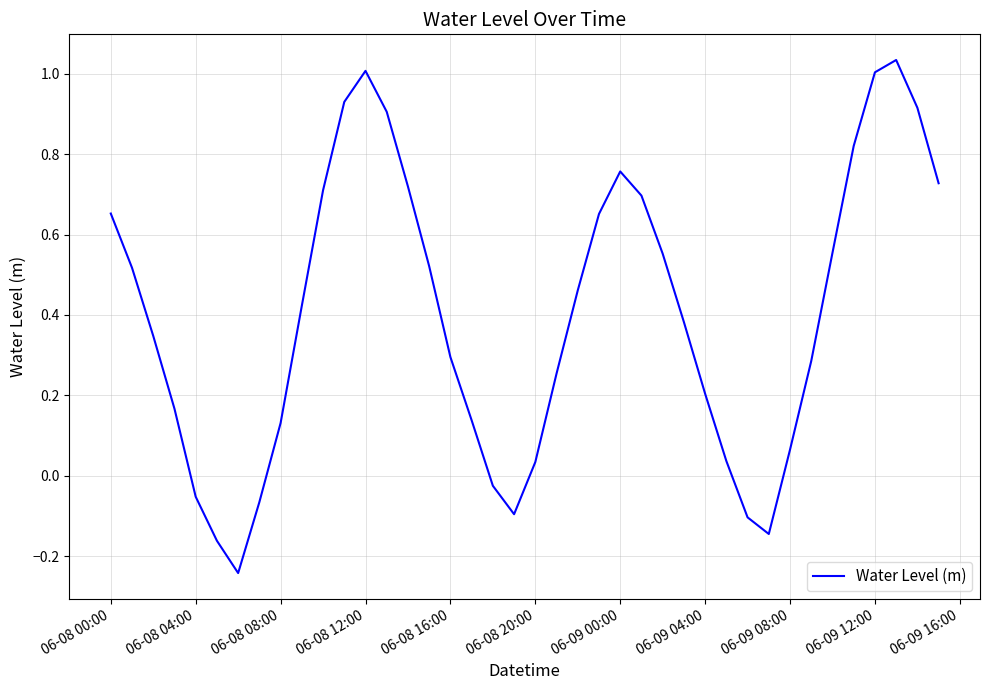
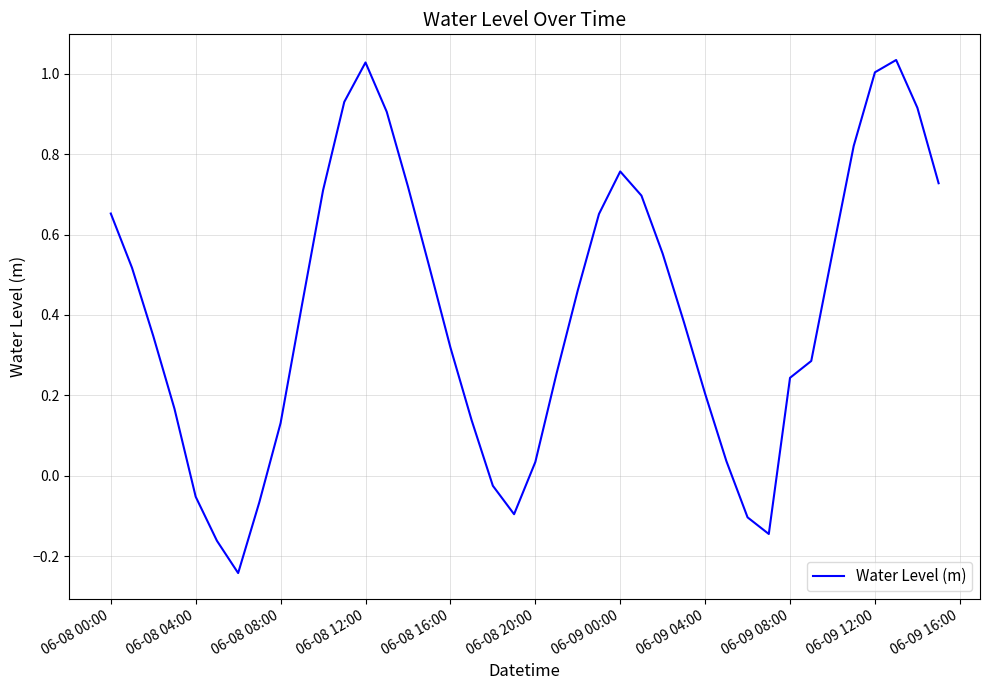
06-08 12:00: 1.01 -> 1.03
06-08 16:00: 0.30 -> 0.32
06-09 08:00: 0.06 -> 0.24
